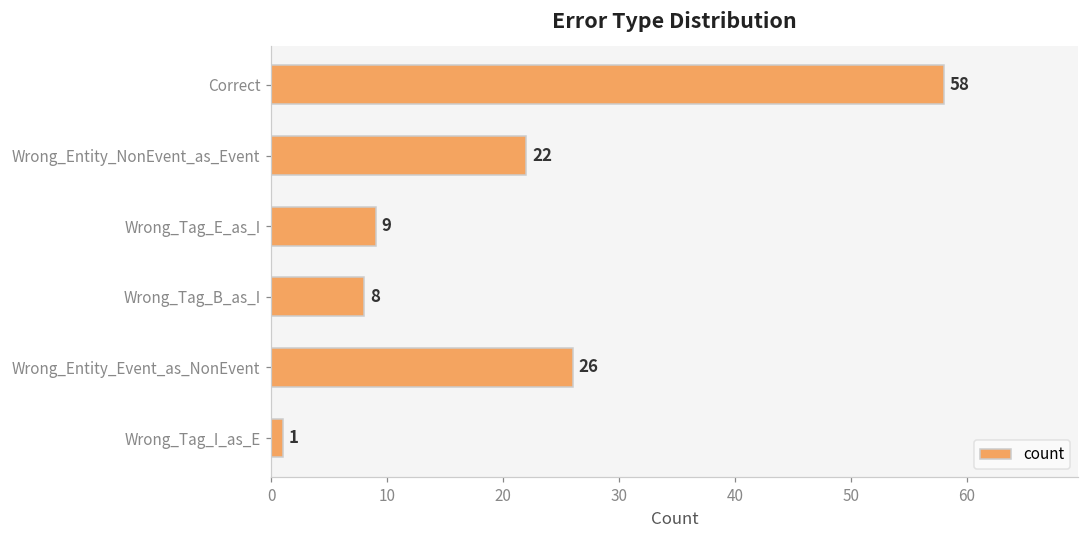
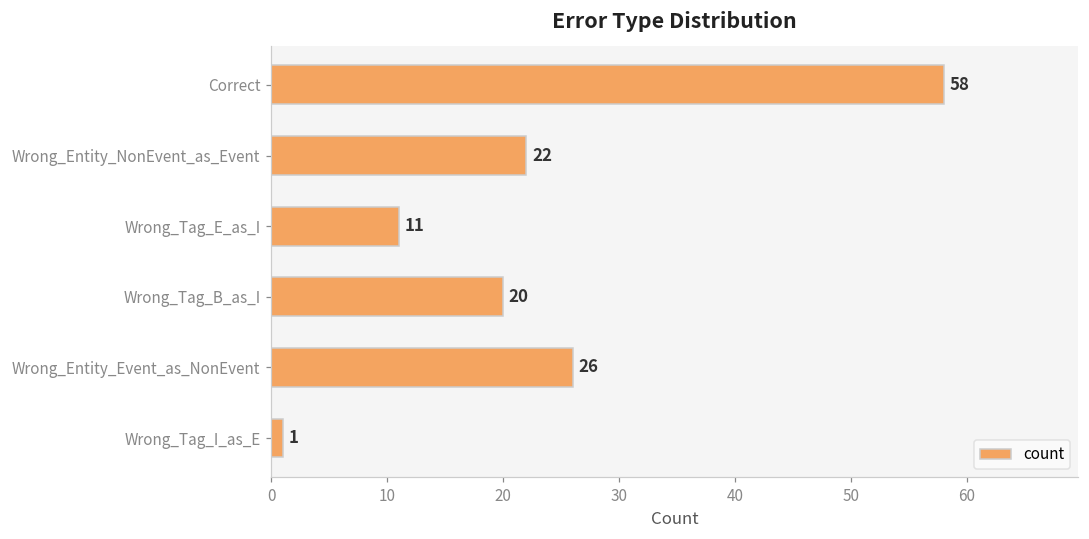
Wrong_Tag_E_as_I: 9 -> 11
Wrong_Tag_B_as_I: 8 -> 20
